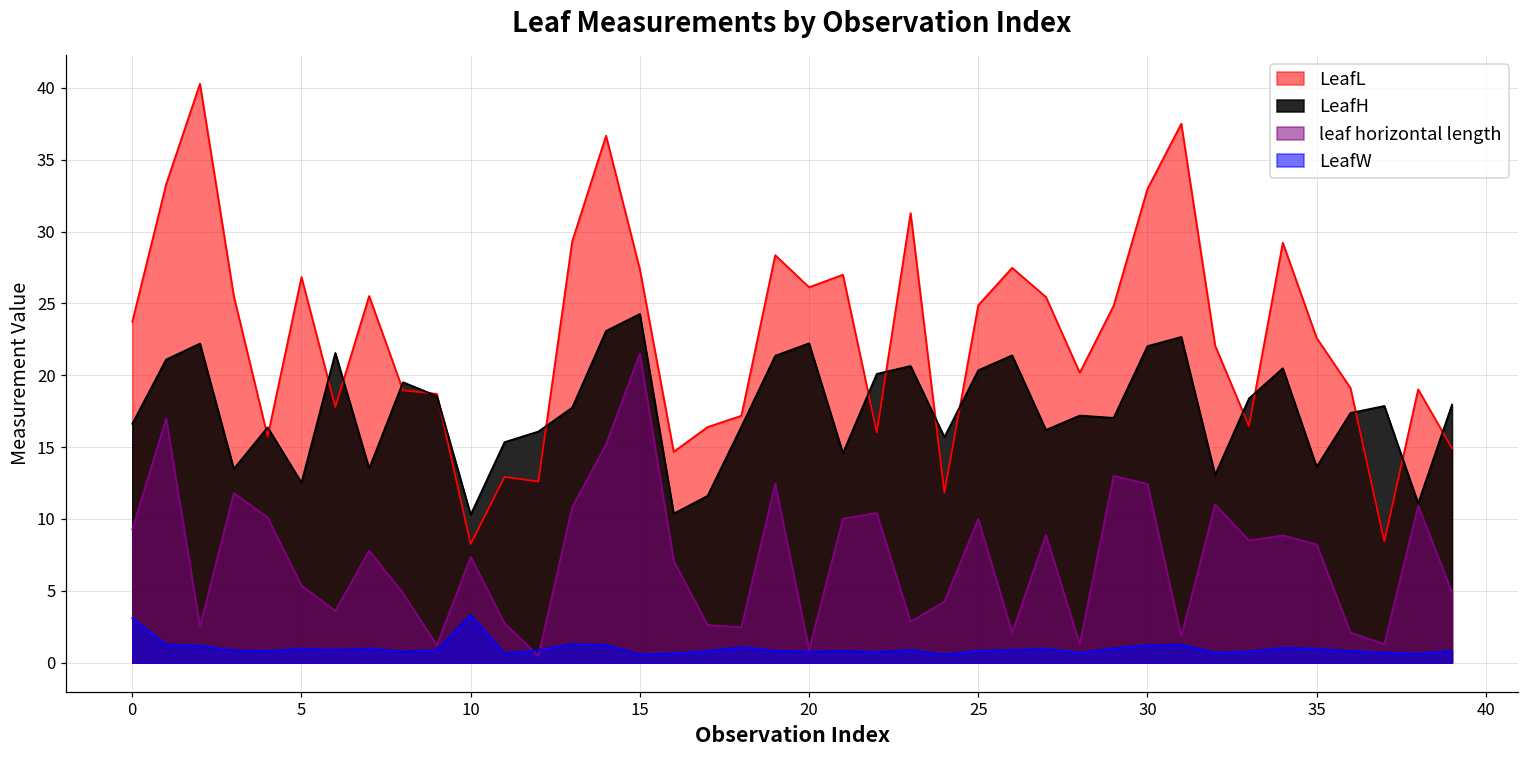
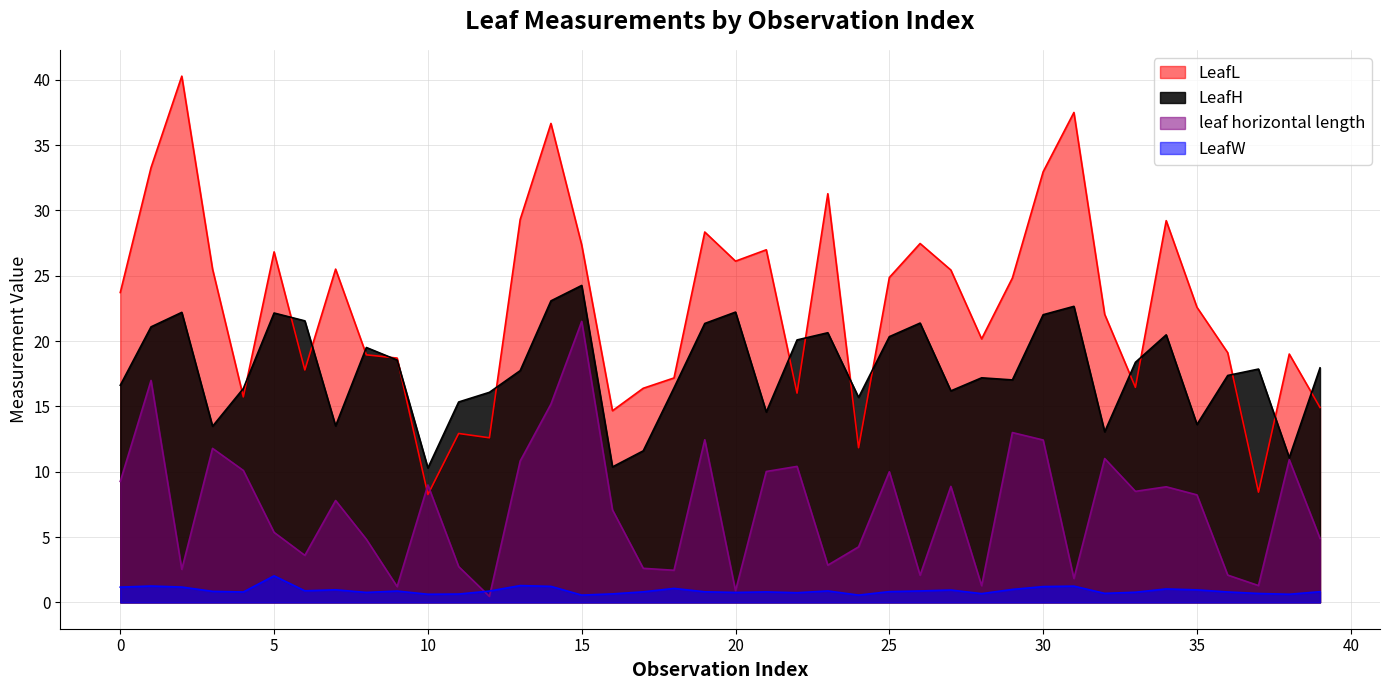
LeafW, 0: 3.1 -> 1.2
LeafH, 5: 12.5 -> 22.2
LeafW, 5: 1.0 -> 2.0
leaf horizontal length, 10: 7.4 -> 9.0
LeafW, 10: 3.3 -> 0.6
